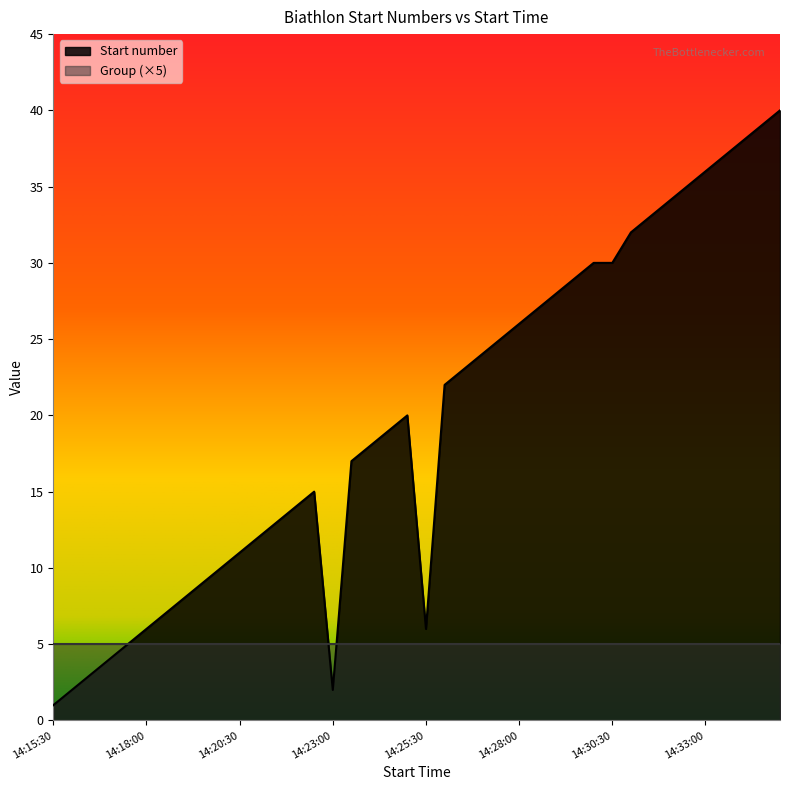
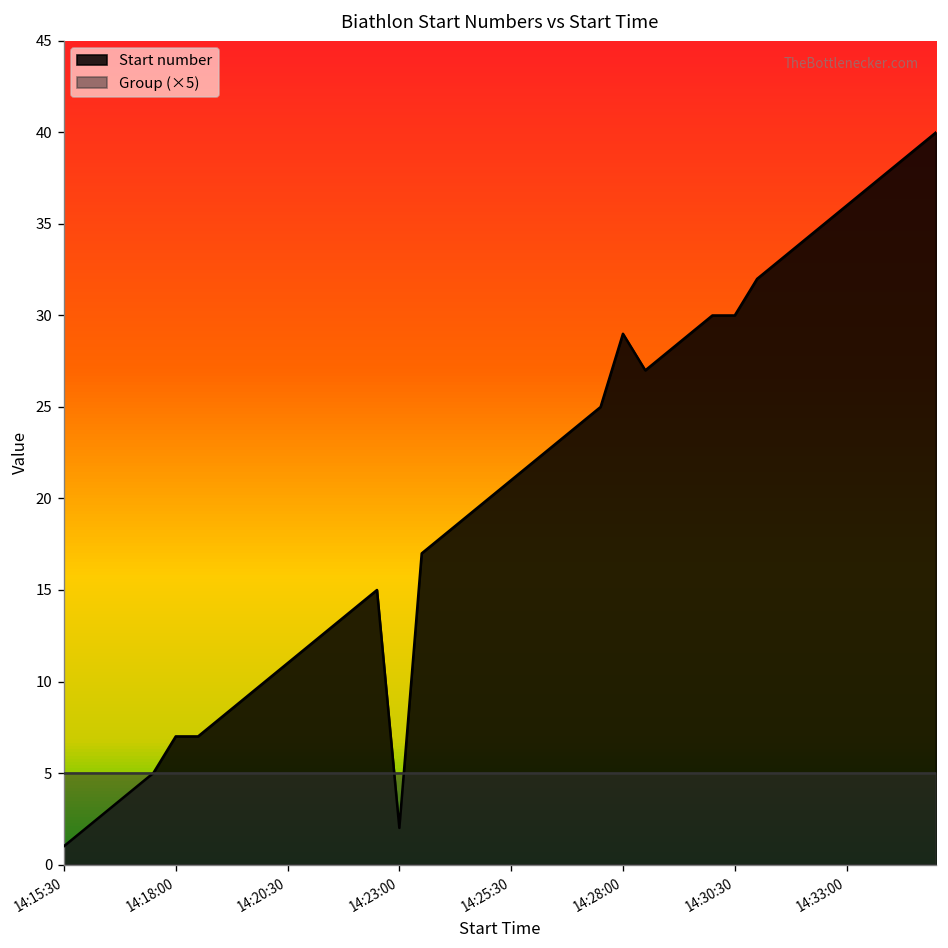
Start number, 14:18:00: 6 -> 7
Start number, 14:25:30: 6 -> 21
Start number, 14:28:00: 26 -> 29
